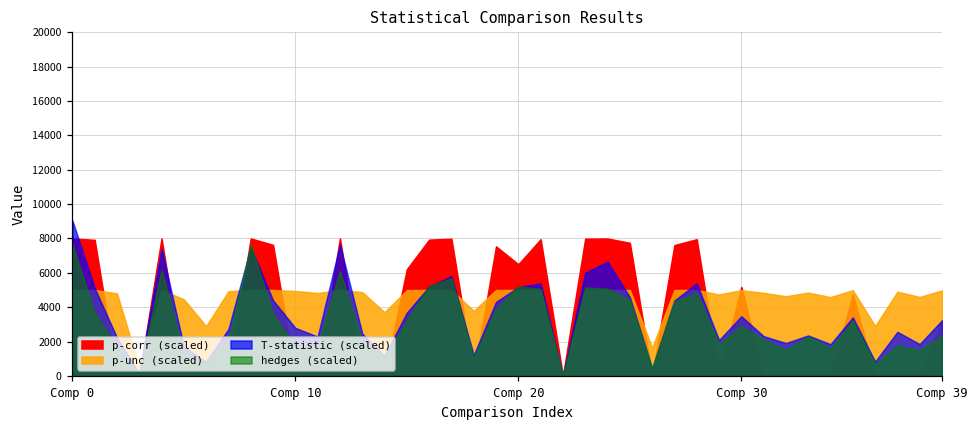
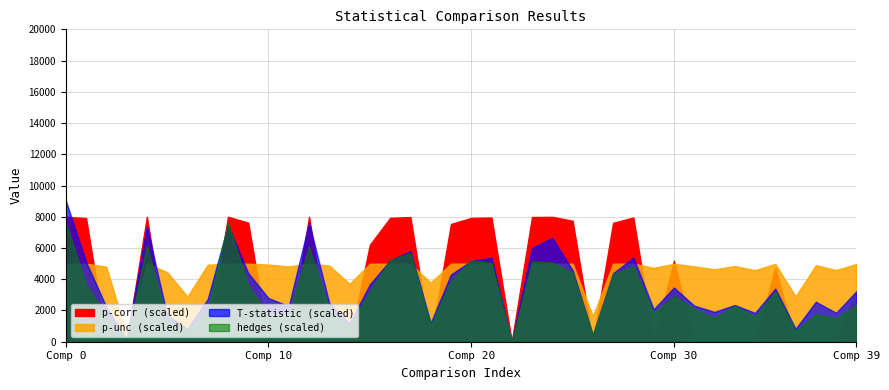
p-corr (scaled), Comp 20: 6500 -> 7900
